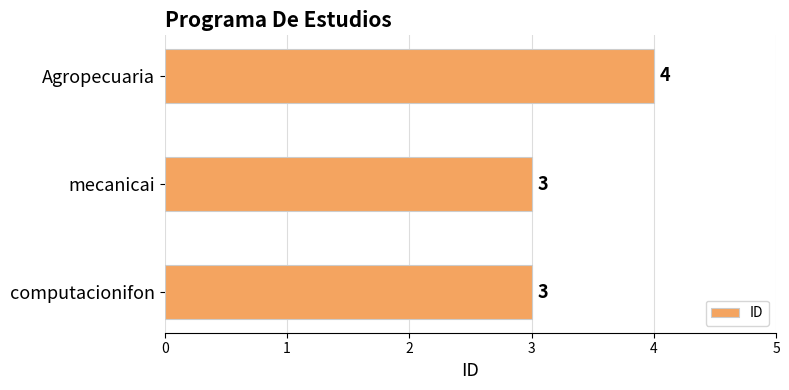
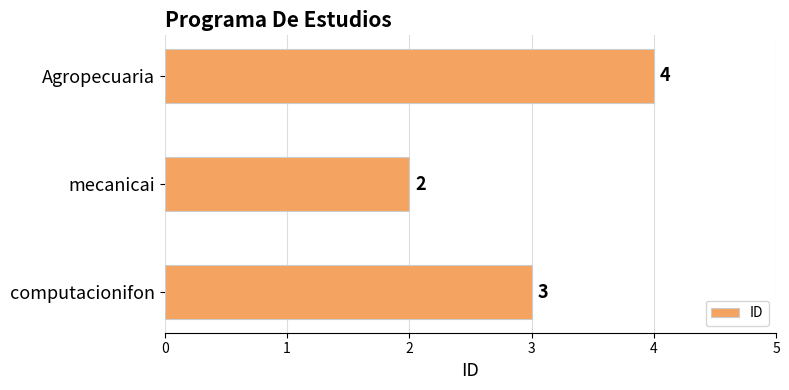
mecanicai: 3 -> 2
